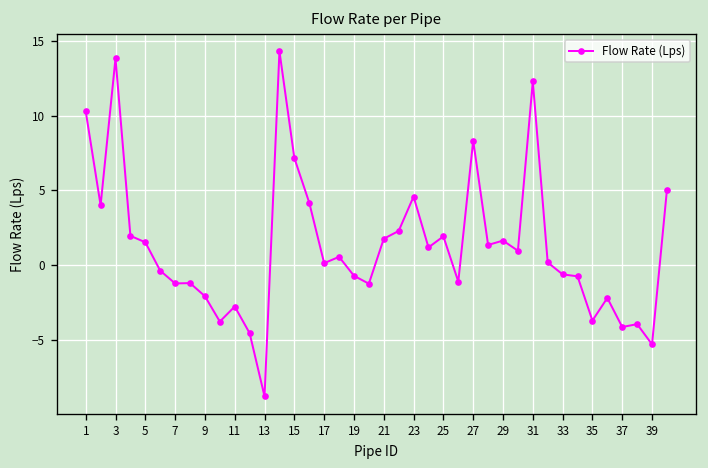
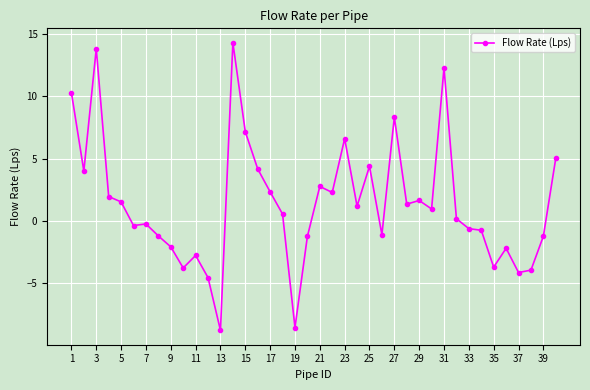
7: -1.2 -> -0.3
17: 0.1 -> 2.3
19: -0.7 -> -8.6
21: 1.8 -> 2.8
23: 4.6 -> 6.6
25: 1.9 -> 4.4
39: -5.3 -> -1.2
